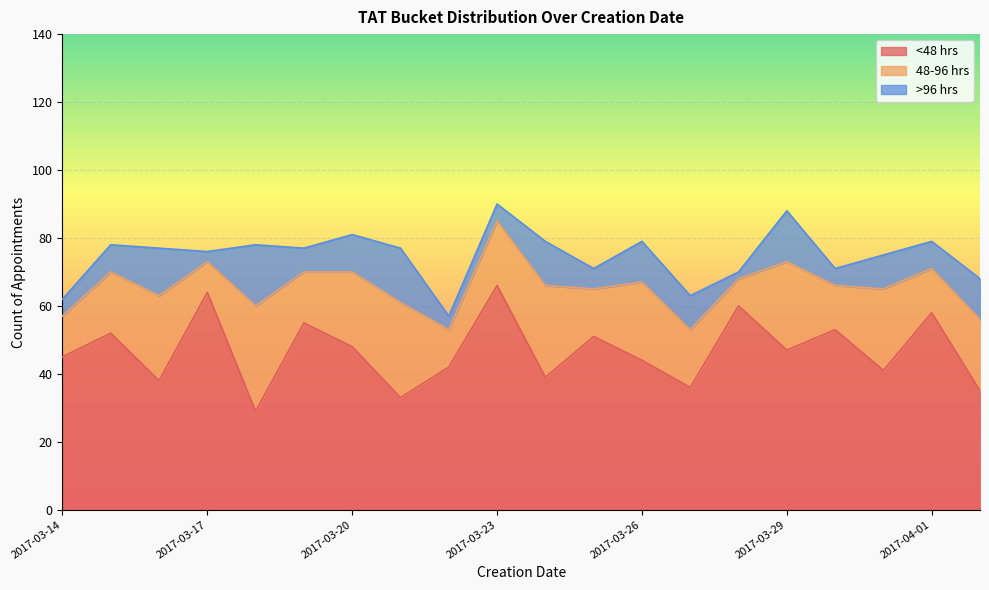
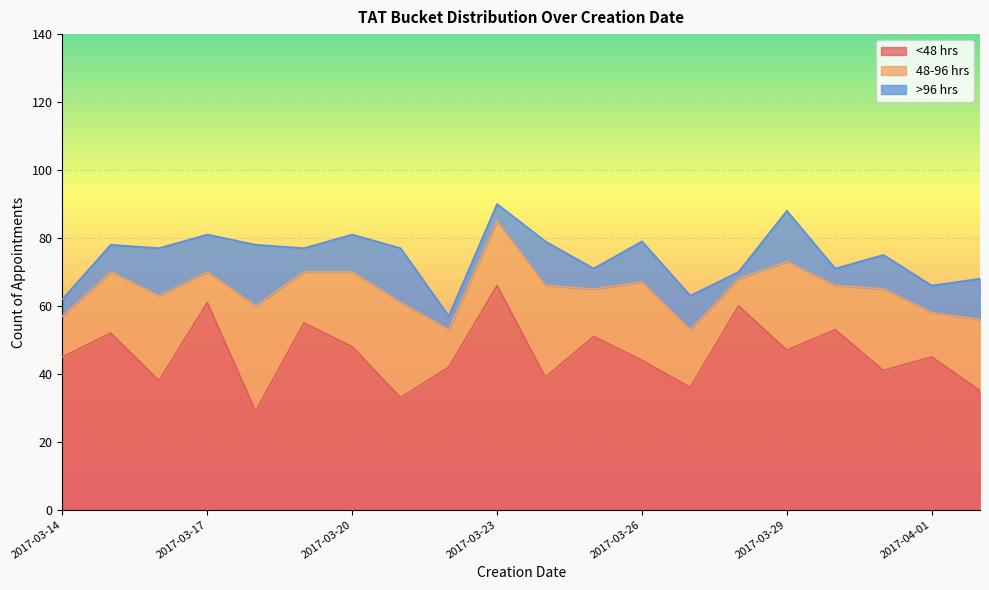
<48 hrs, 2017-03-17: 64 -> 61
>96 hrs, 2017-03-17: 3 -> 11
<48 hrs, 2017-04-01: 58 -> 45
